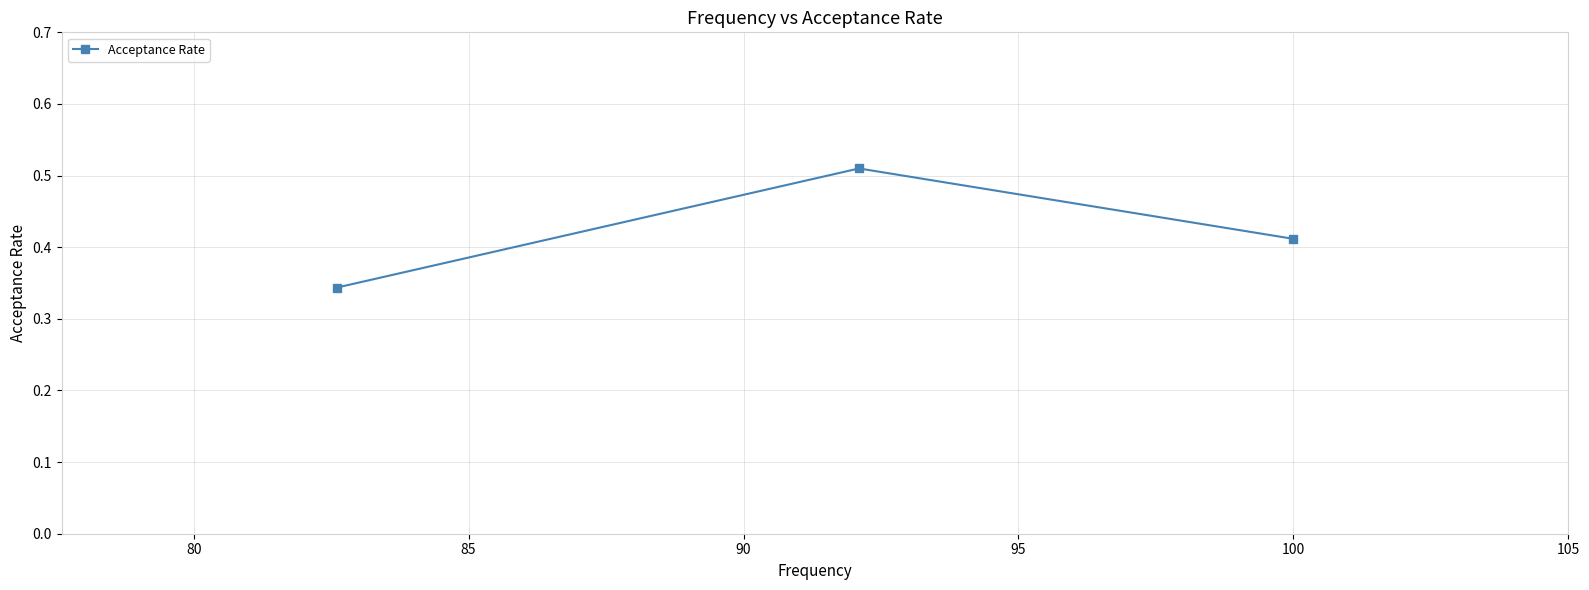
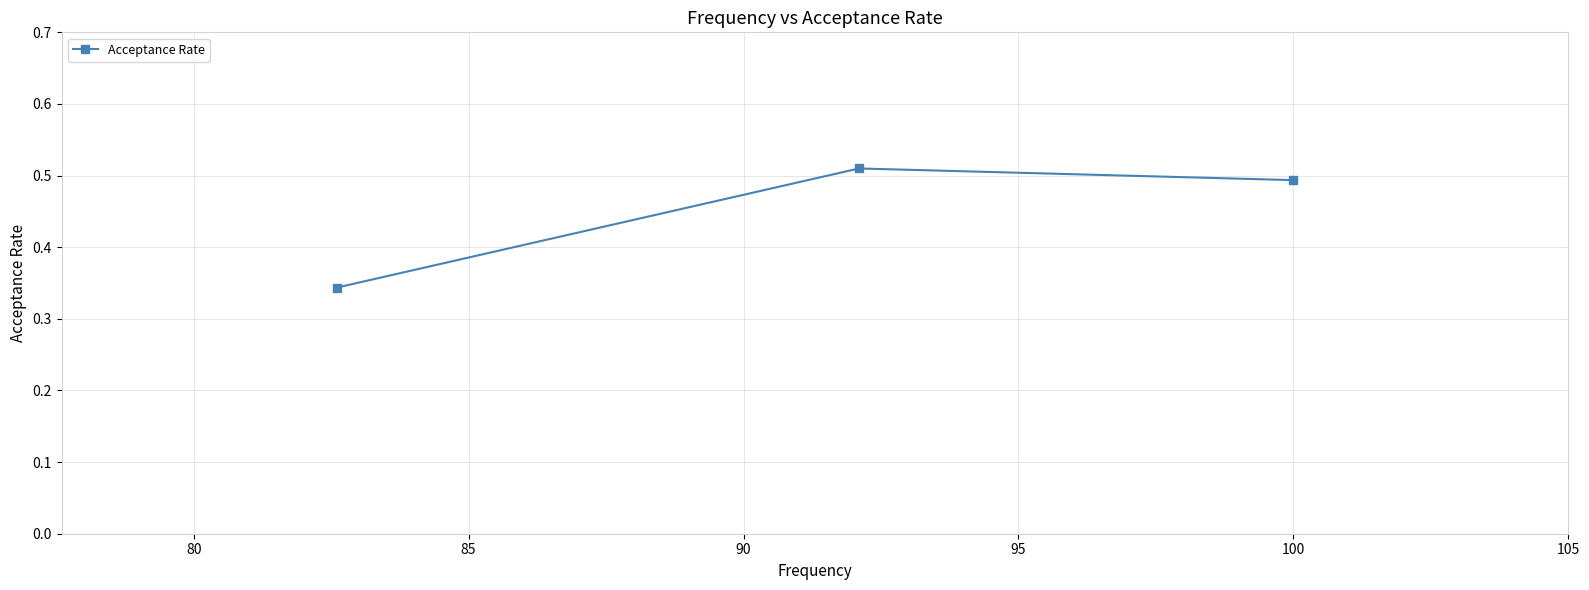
100: 0.41 -> 0.49
